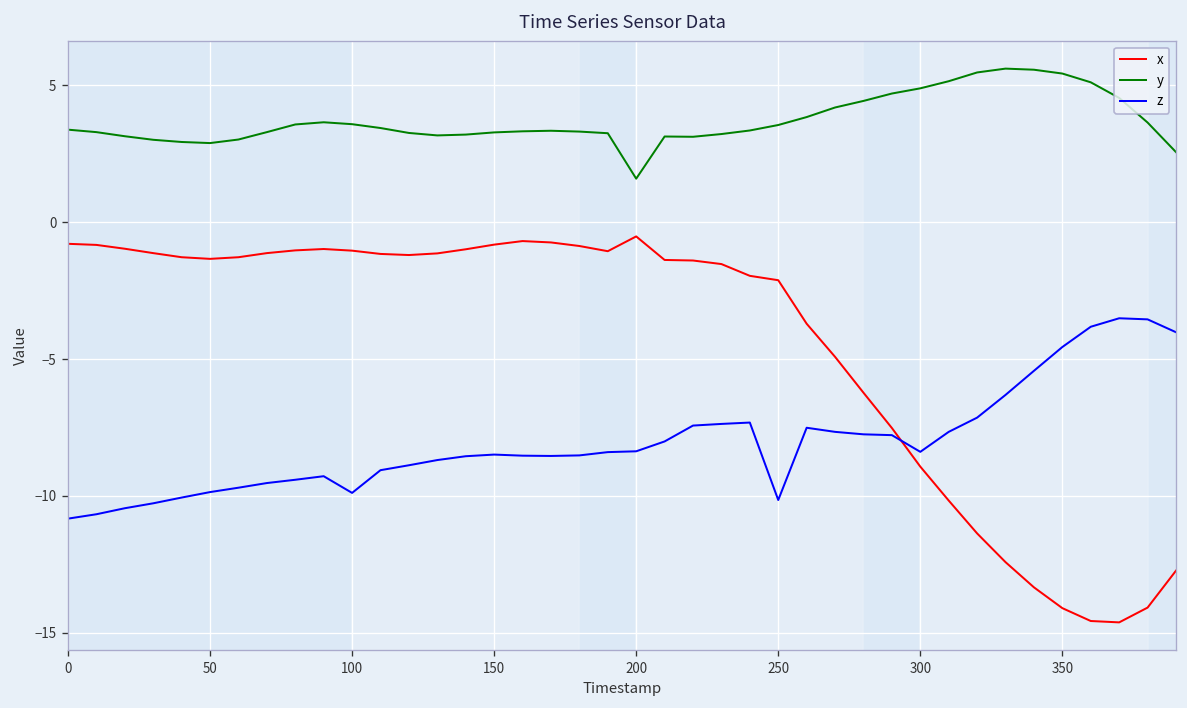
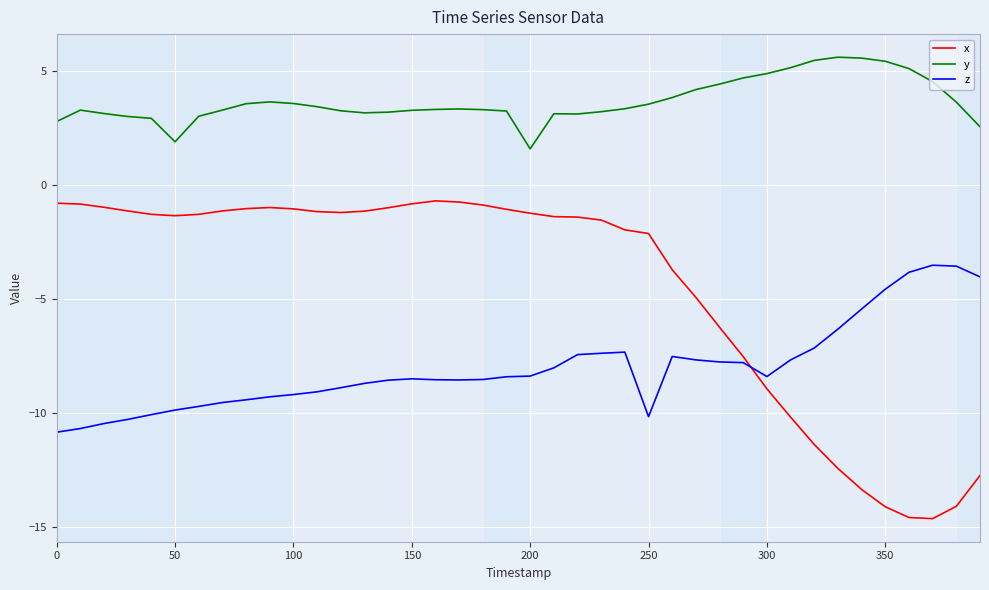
y, 0: 3.4 -> 2.8
y, 50: 2.9 -> 1.9
z, 100: -9.9 -> -9.2
x, 200: -0.5 -> -1.2
